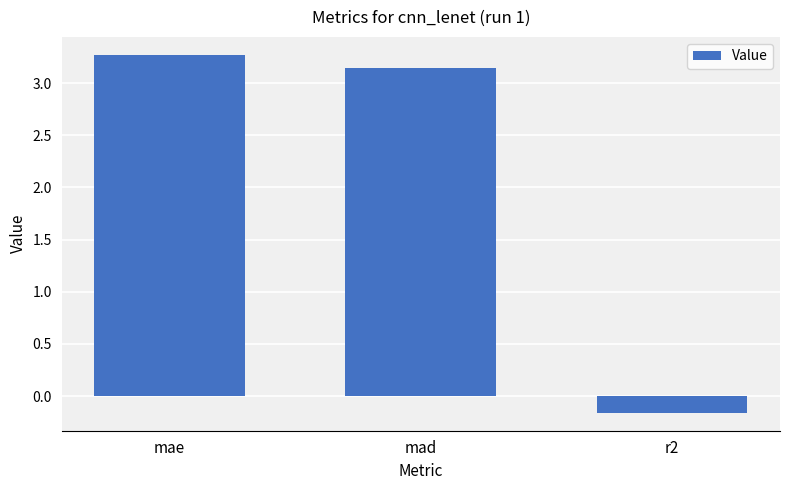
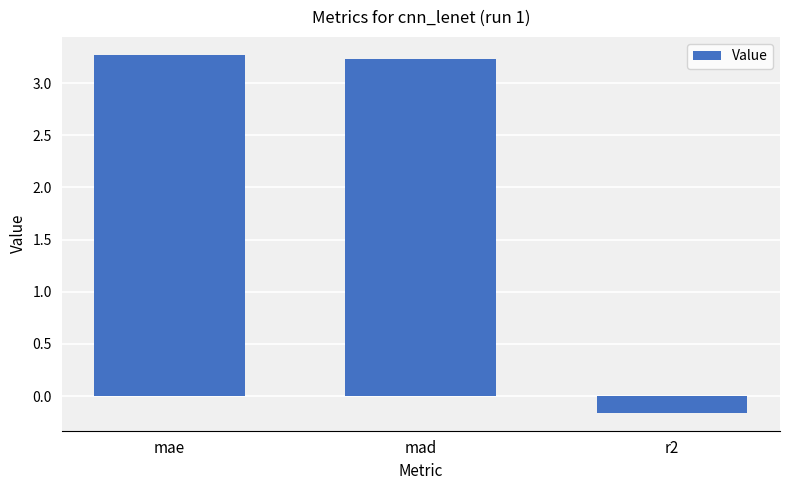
mad: 3.14 -> 3.23
